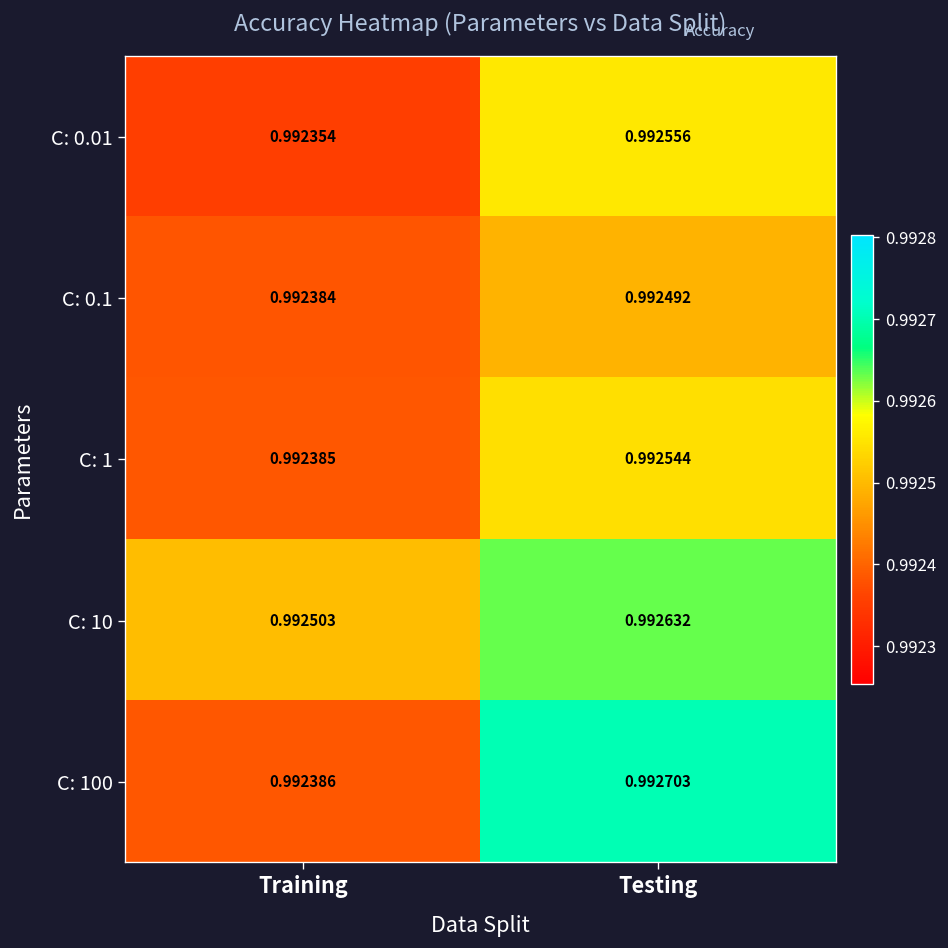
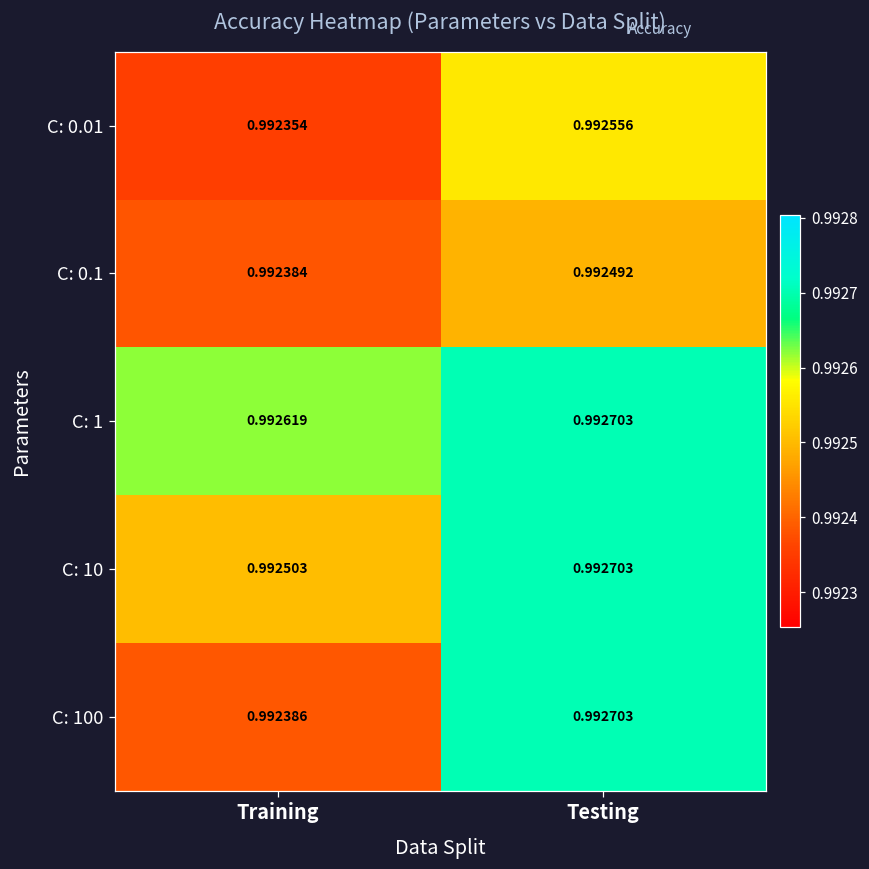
C: 1, Training: 0.992385 -> 0.992619
C: 1, Testing: 0.992544 -> 0.992703
C: 10, Testing: 0.992632 -> 0.992703
